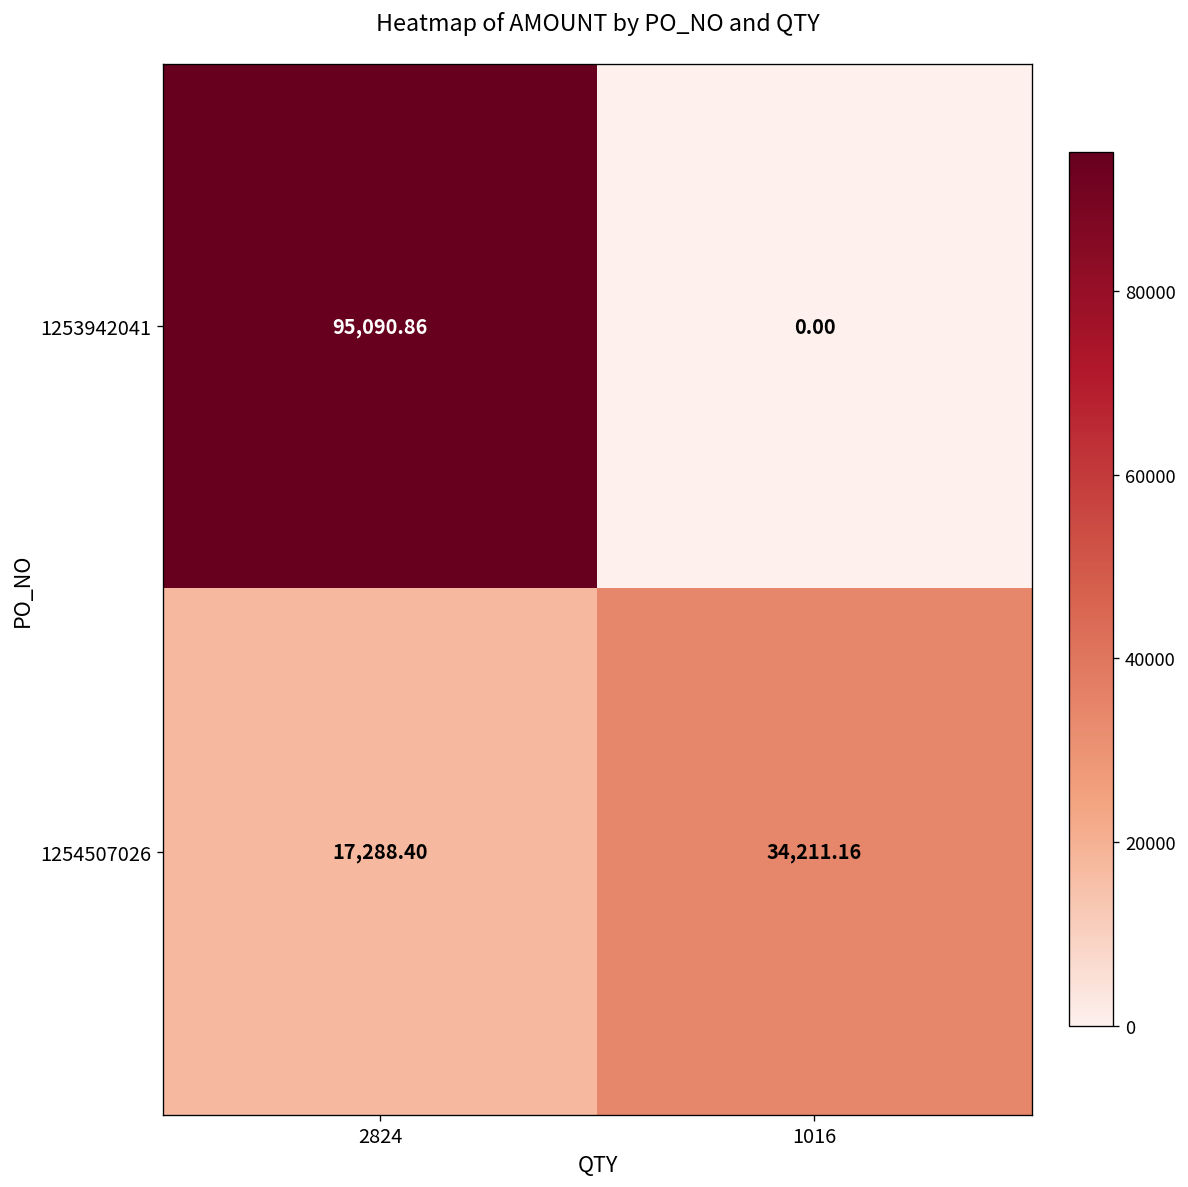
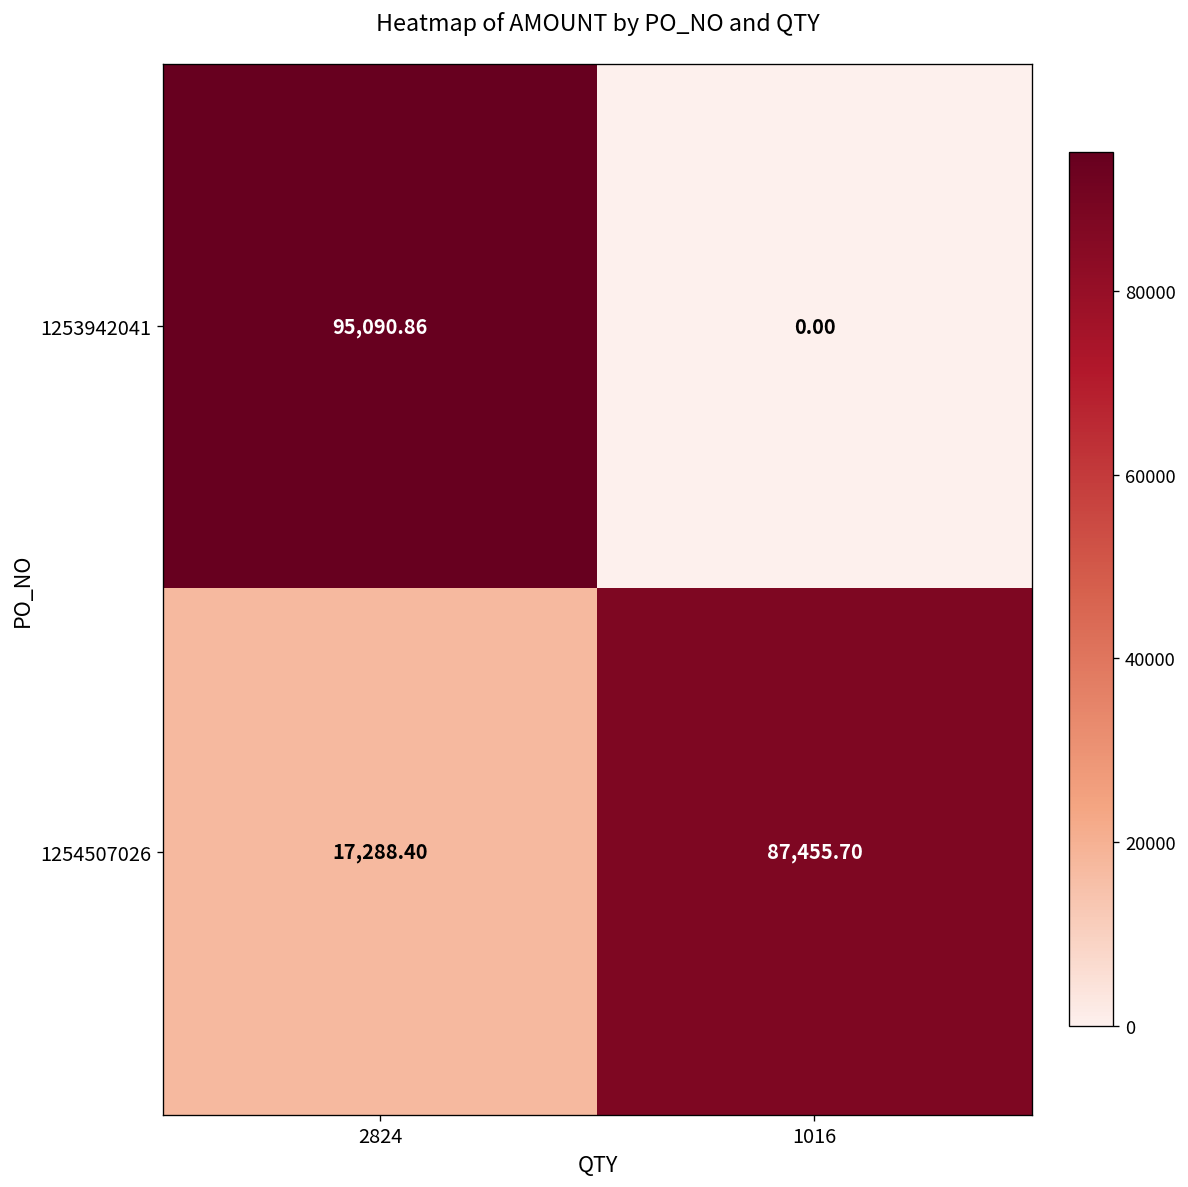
1254507026, 1016: 34,211.16 -> 87,455.70
